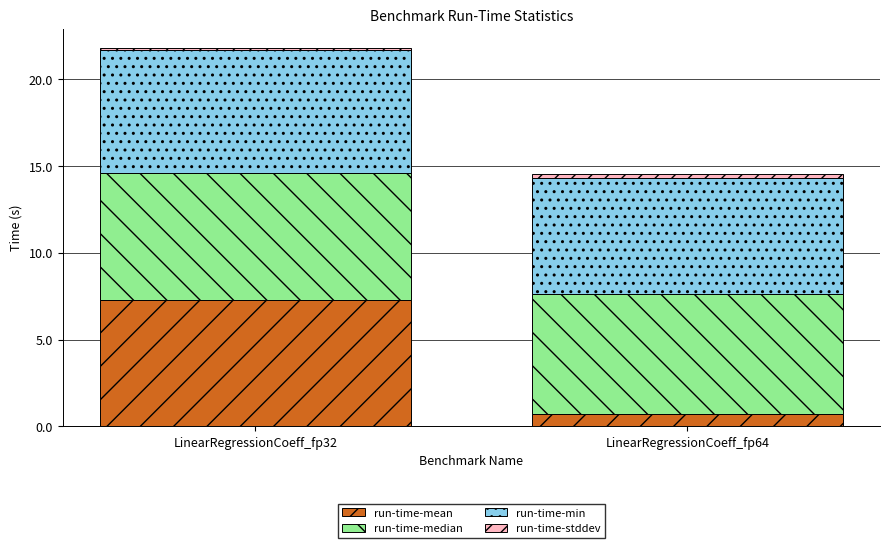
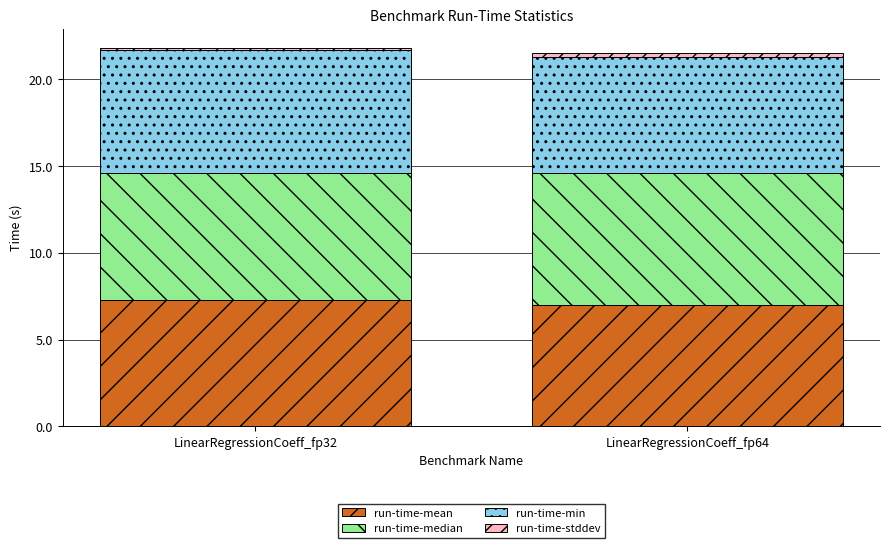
run-time-mean, LinearRegressionCoeff_fp64: 0.7 -> 7.0
run-time-median, LinearRegressionCoeff_fp64: 7.0 -> 7.6
